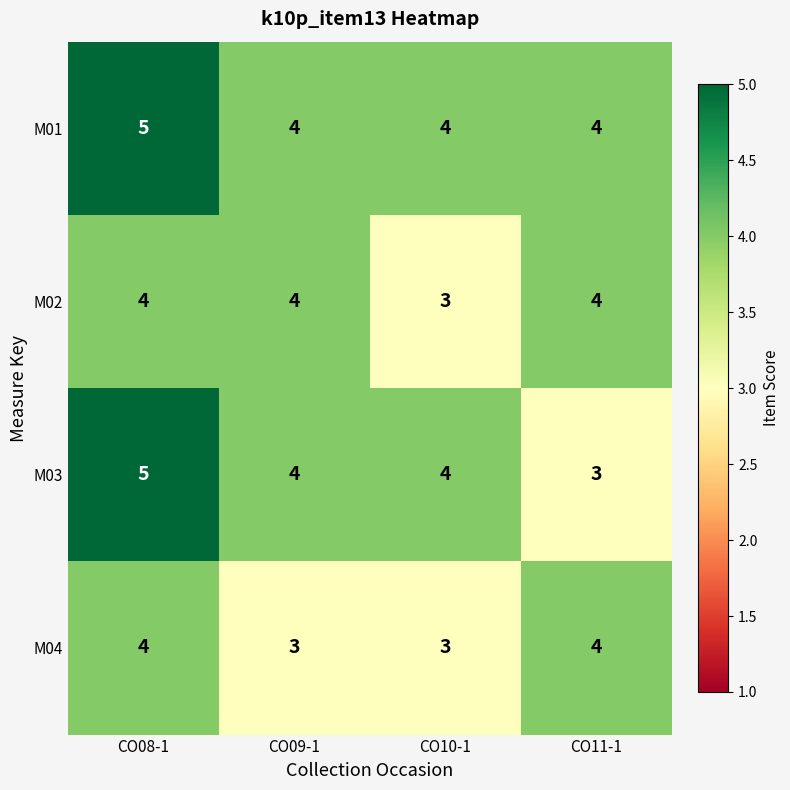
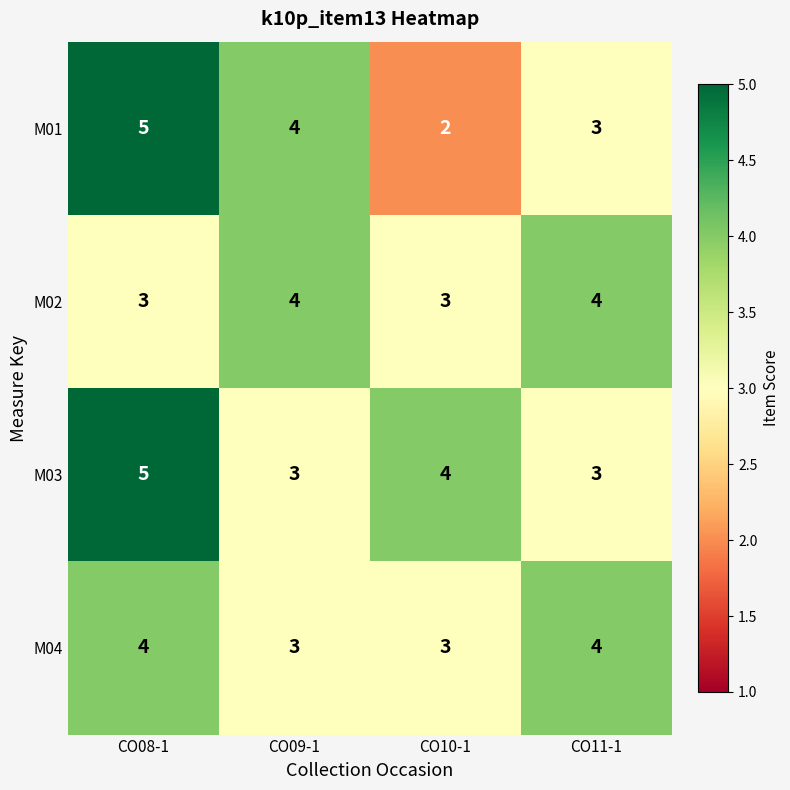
M01, CO10-1: 4 -> 2
M01, CO11-1: 4 -> 3
M02, CO08-1: 4 -> 3
M03, CO09-1: 4 -> 3
